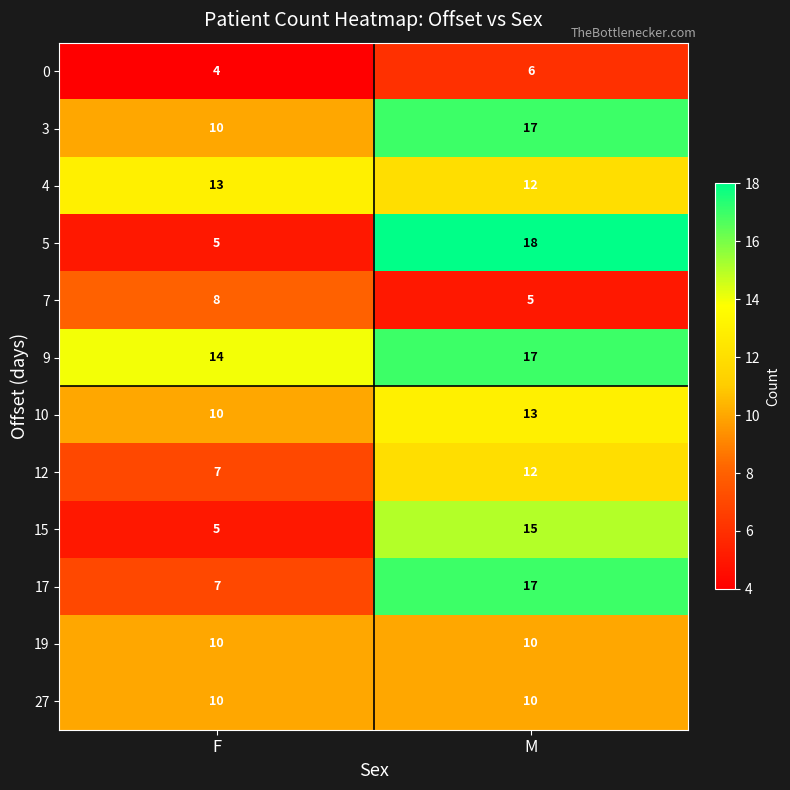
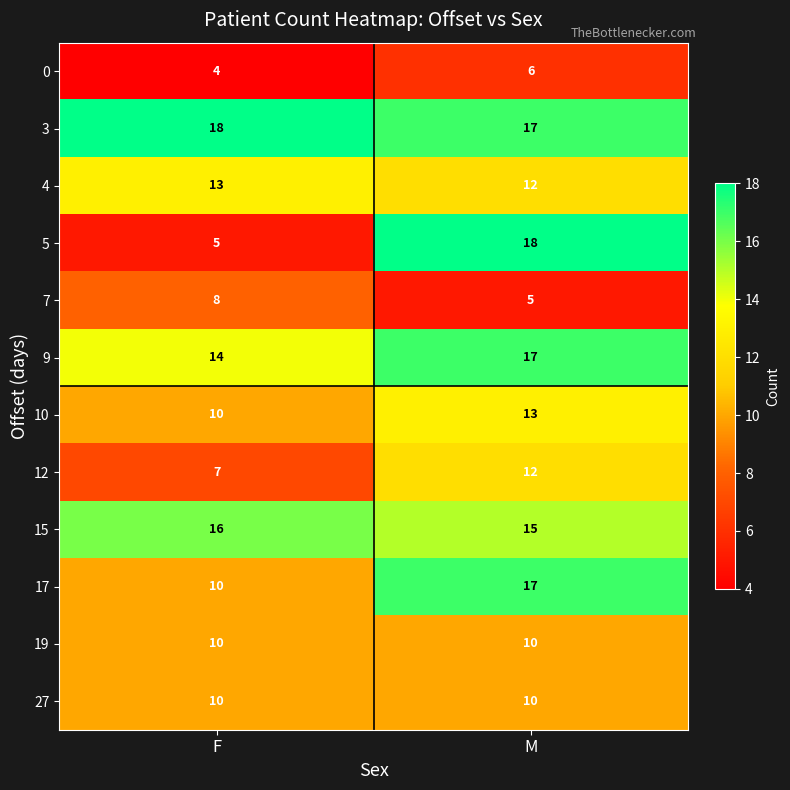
3, F: 10 -> 18
15, F: 5 -> 16
17, F: 7 -> 10
